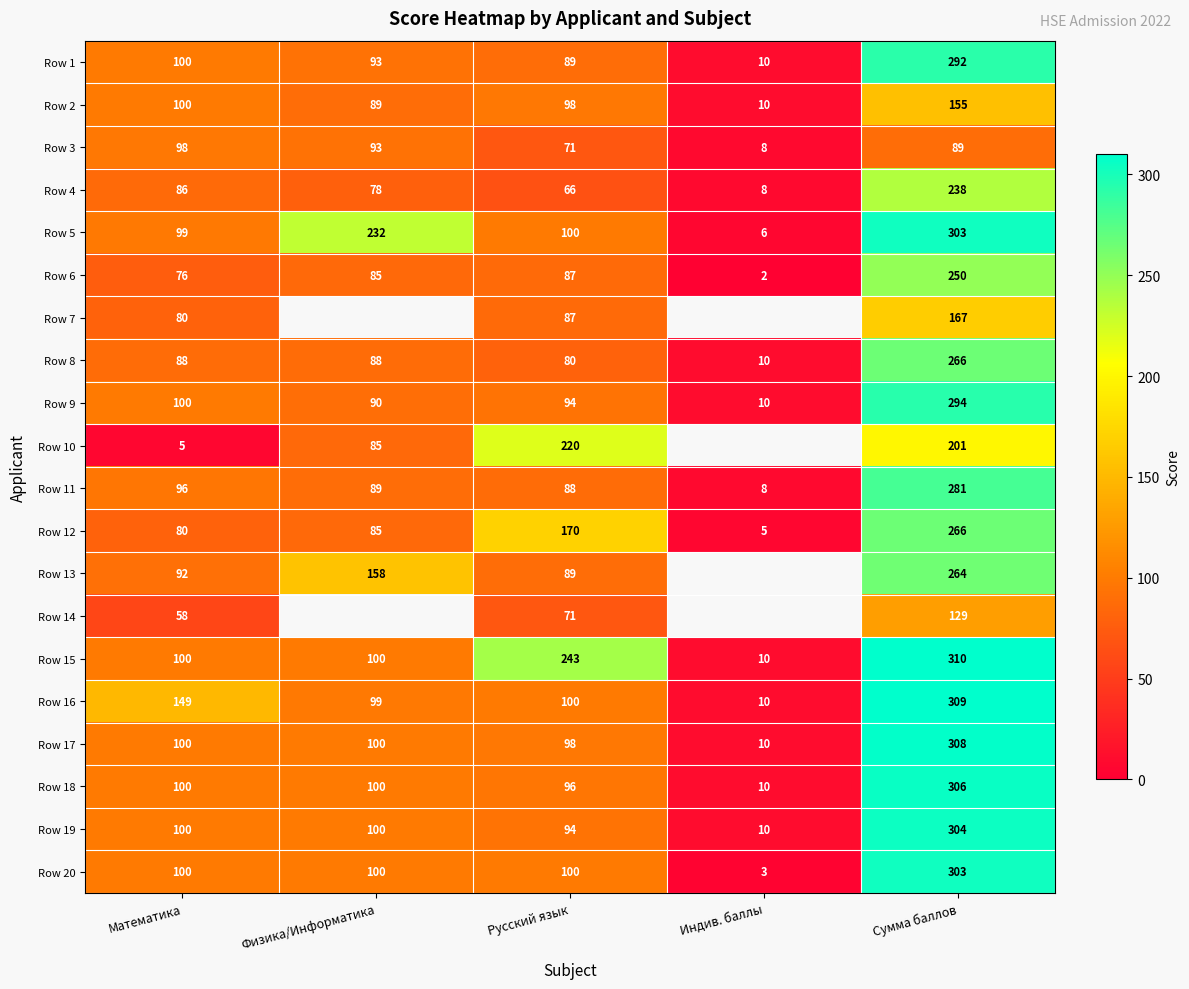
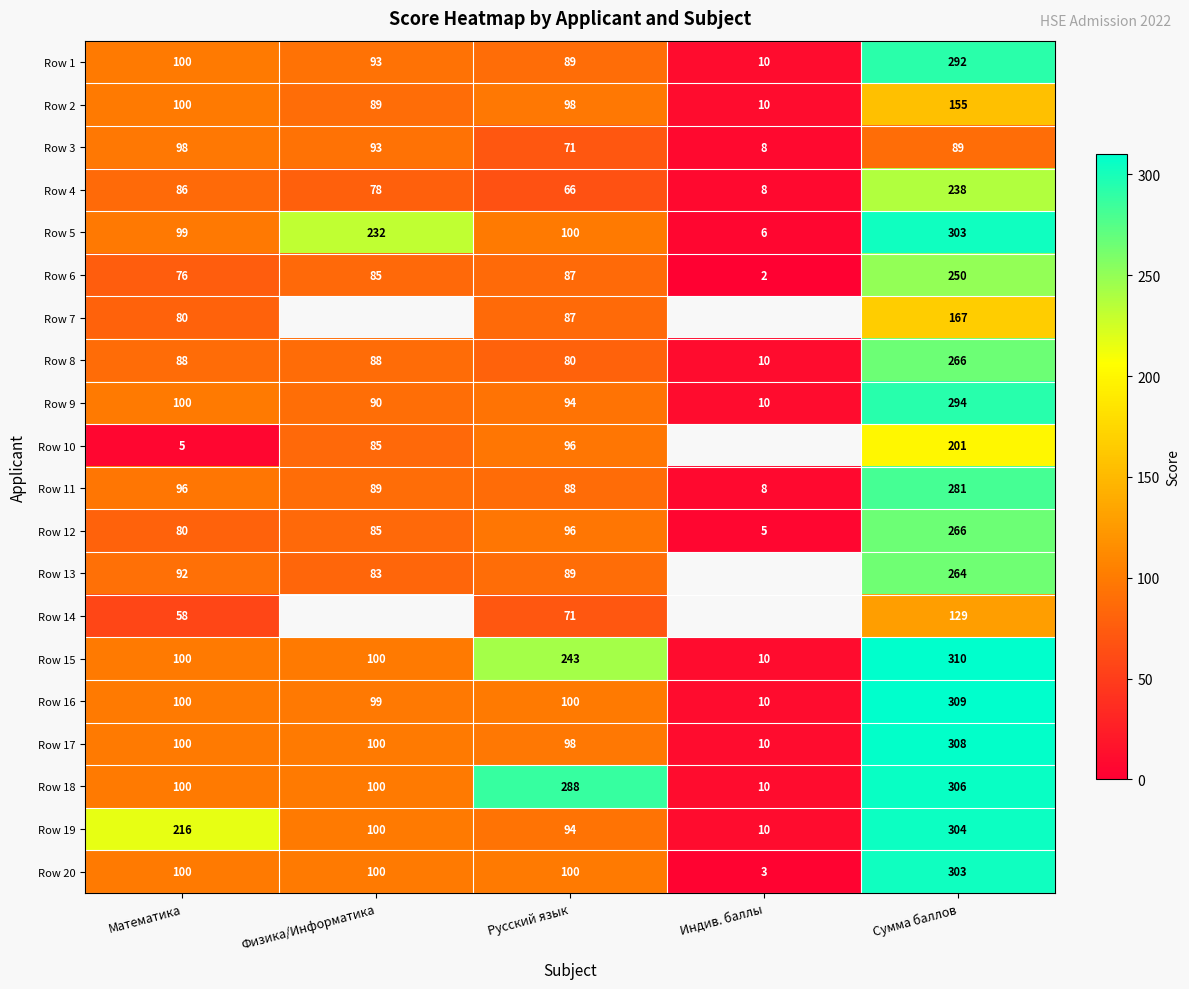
Row 10, Русский язык: 220 -> 96
Row 12, Русский язык: 170 -> 96
Row 13, Физика/Информатика: 158 -> 83
Row 16, Математика: 149 -> 100
Row 18, Русский язык: 96 -> 288
Row 19, Математика: 100 -> 216
